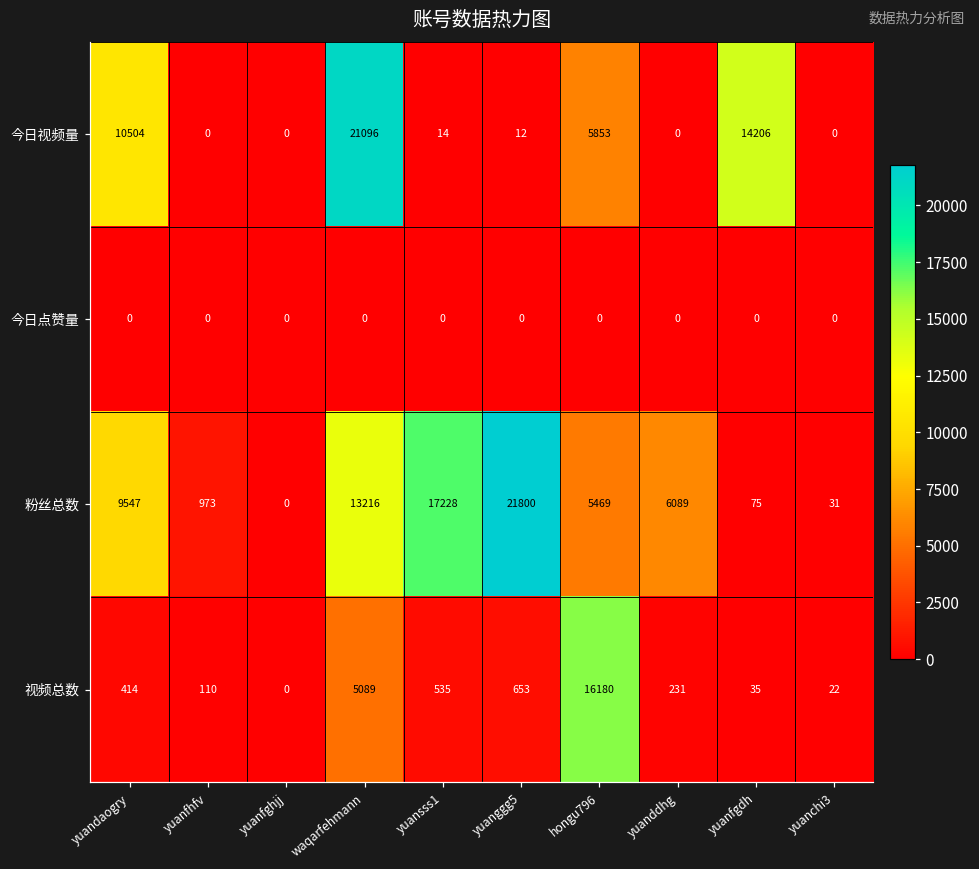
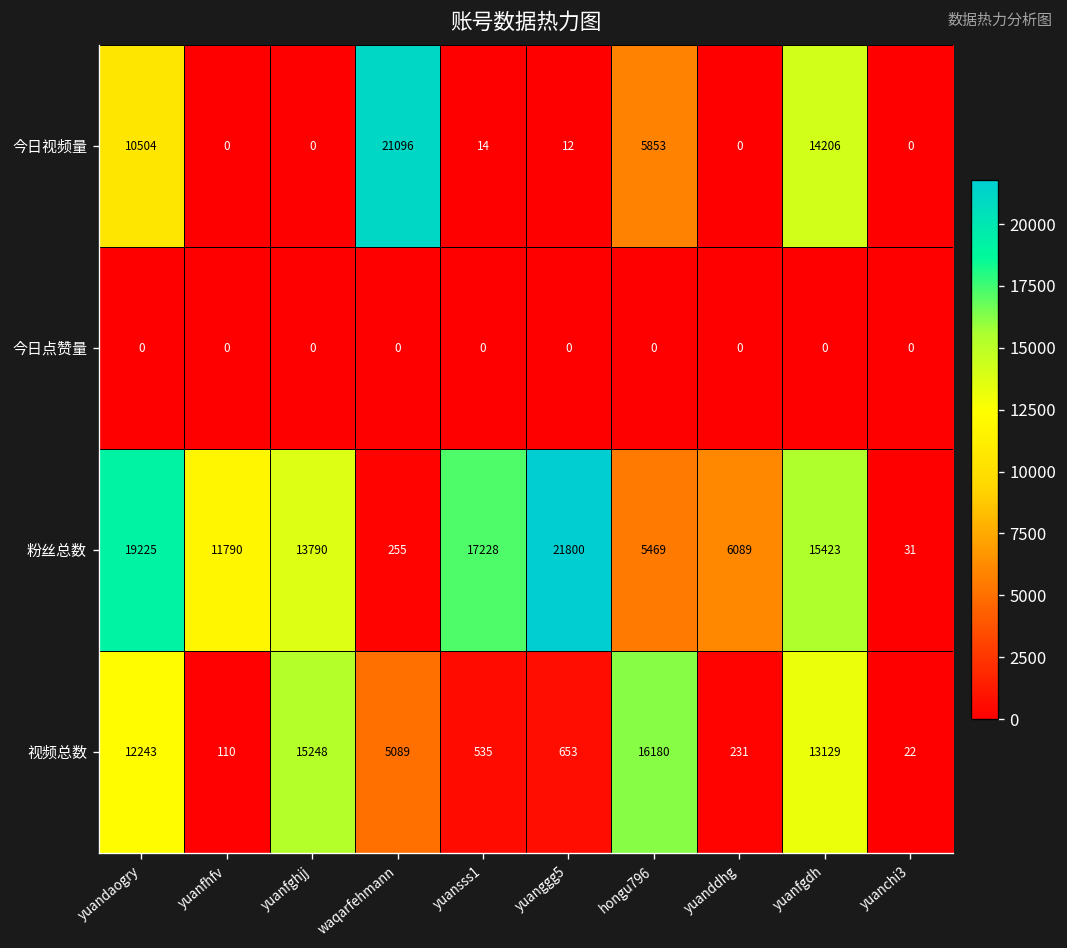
粉丝总数, yuandaogry: 9547 -> 19225
粉丝总数, yuanfhfv: 973 -> 11790
粉丝总数, yuanfghjj: 0 -> 13790
粉丝总数, waqarfehmann: 13216 -> 255
粉丝总数, yuanfgdh: 75 -> 15423
视频总数, yuandaogry: 414 -> 12243
视频总数, yuanfghjj: 0 -> 15248
视频总数, yuanfgdh: 35 -> 13129
